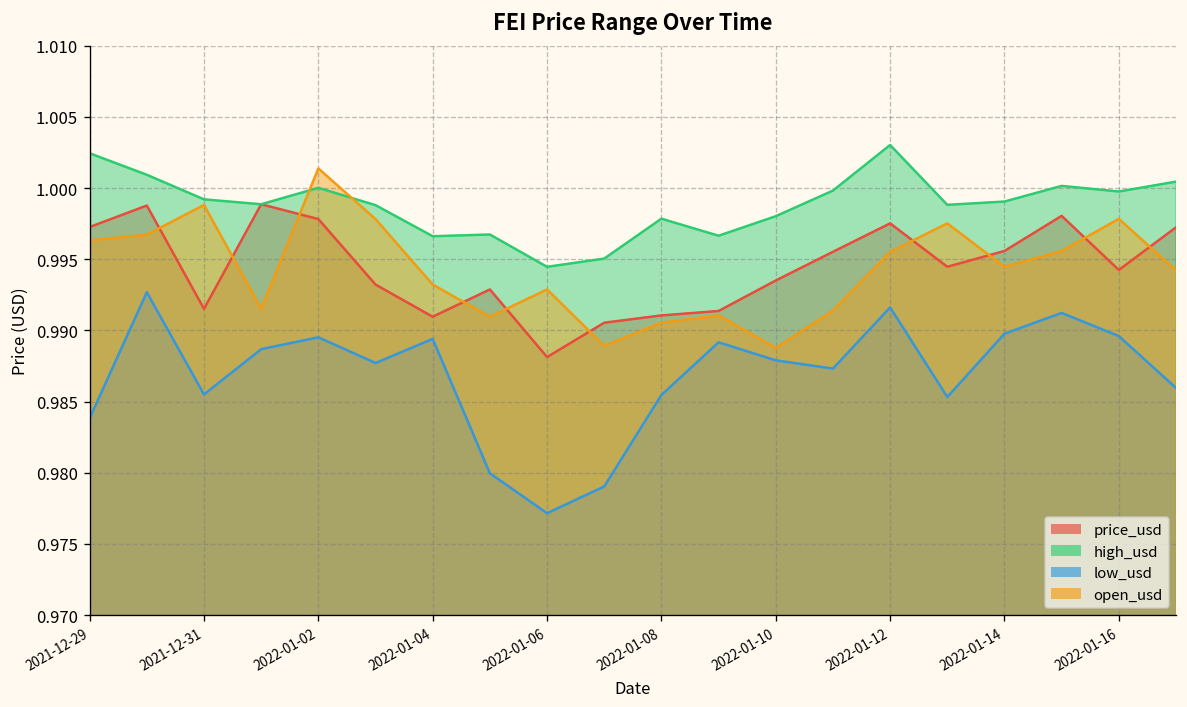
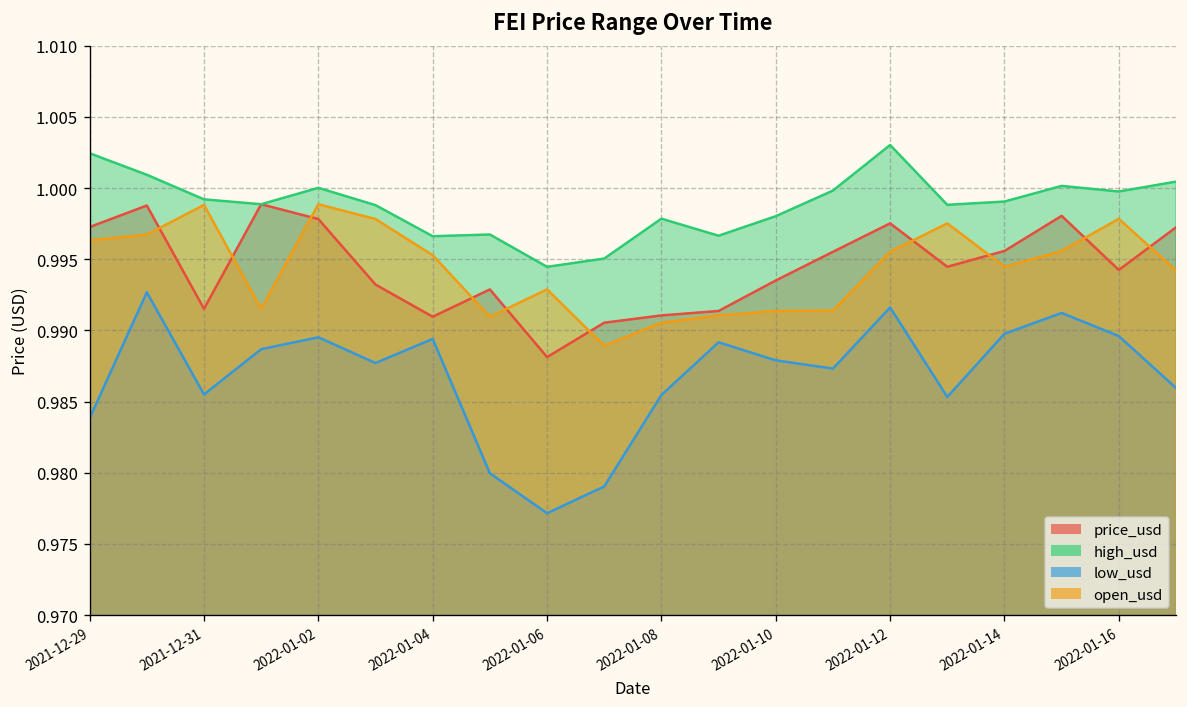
open_usd, 2022-01-02: 1.0014 -> 0.9989
open_usd, 2022-01-04: 0.9932 -> 0.9953
open_usd, 2022-01-10: 0.9888 -> 0.9914
